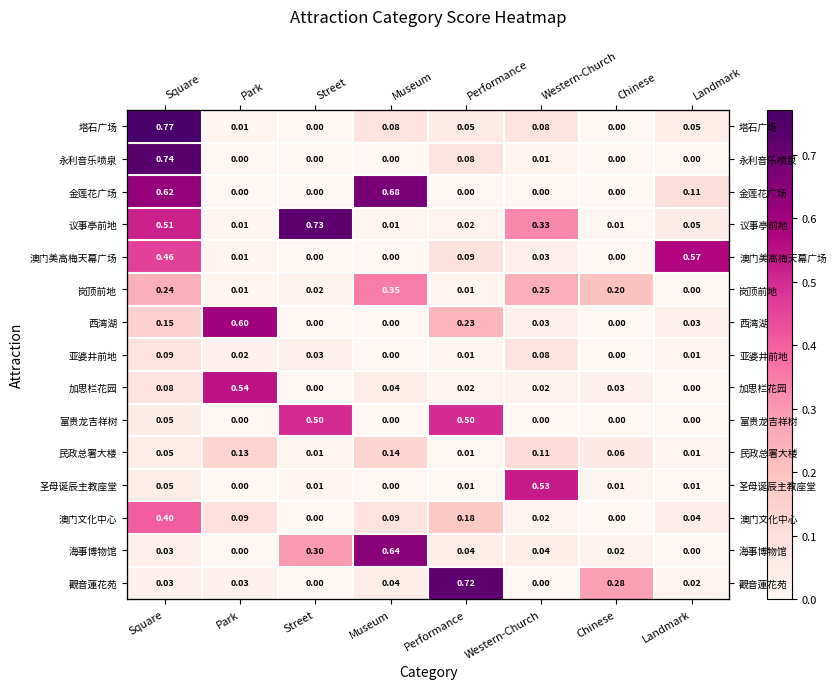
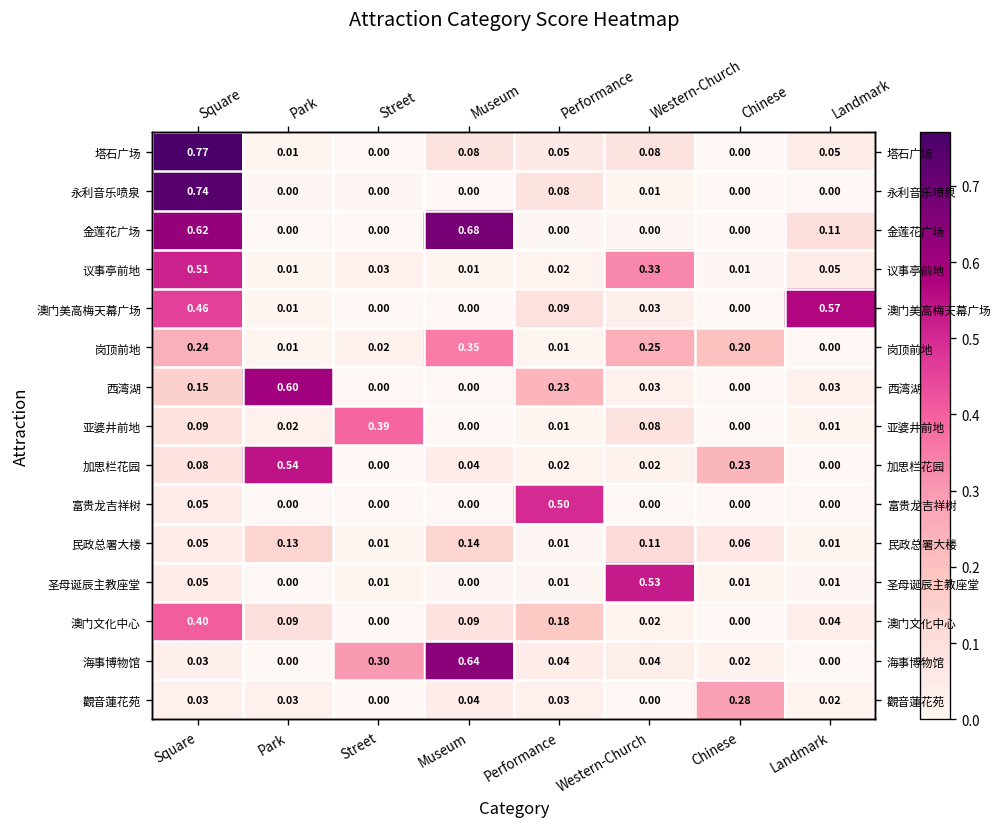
议事亭前地, Street: 0.73 -> 0.03
亚婆井前地, Street: 0.03 -> 0.39
加思栏花园, Chinese: 0.03 -> 0.23
富贵龙吉祥树, Street: 0.50 -> 0.00
觀音蓮花苑, Performance: 0.72 -> 0.03
